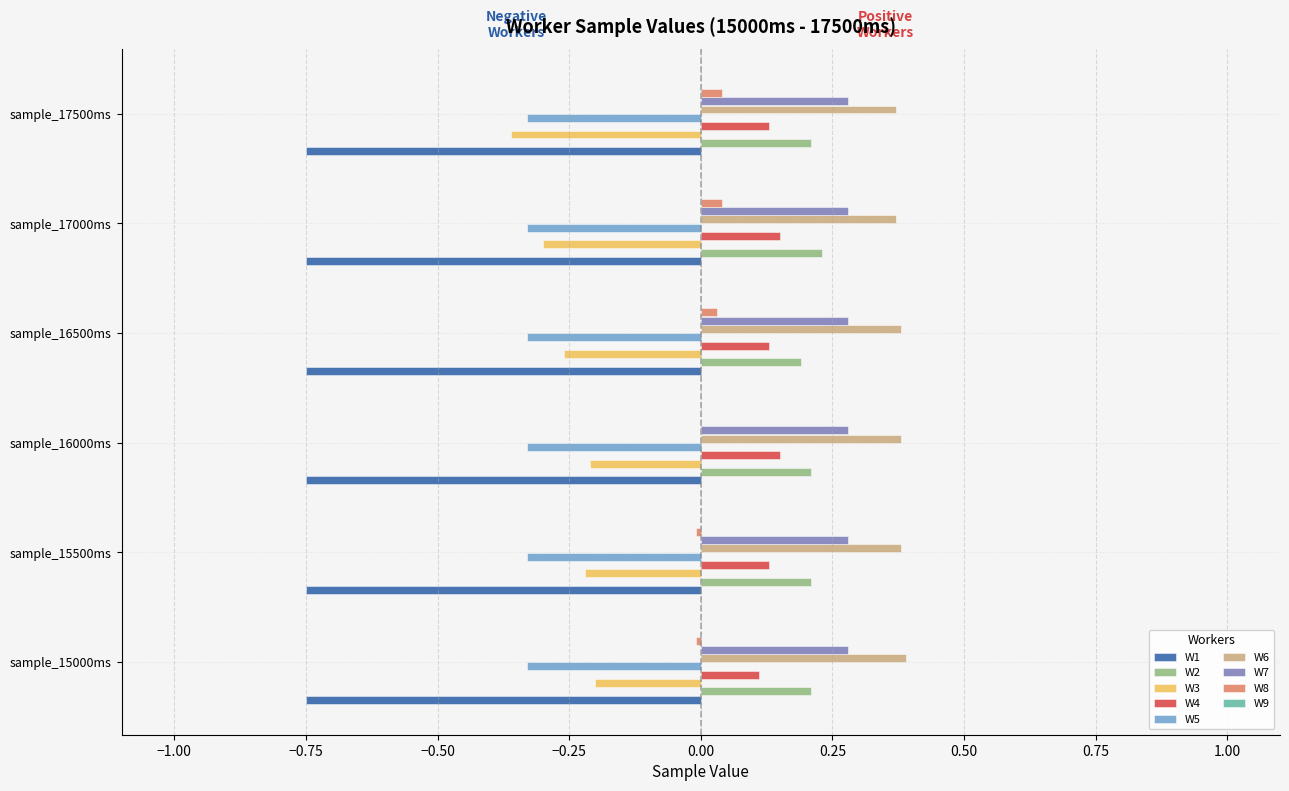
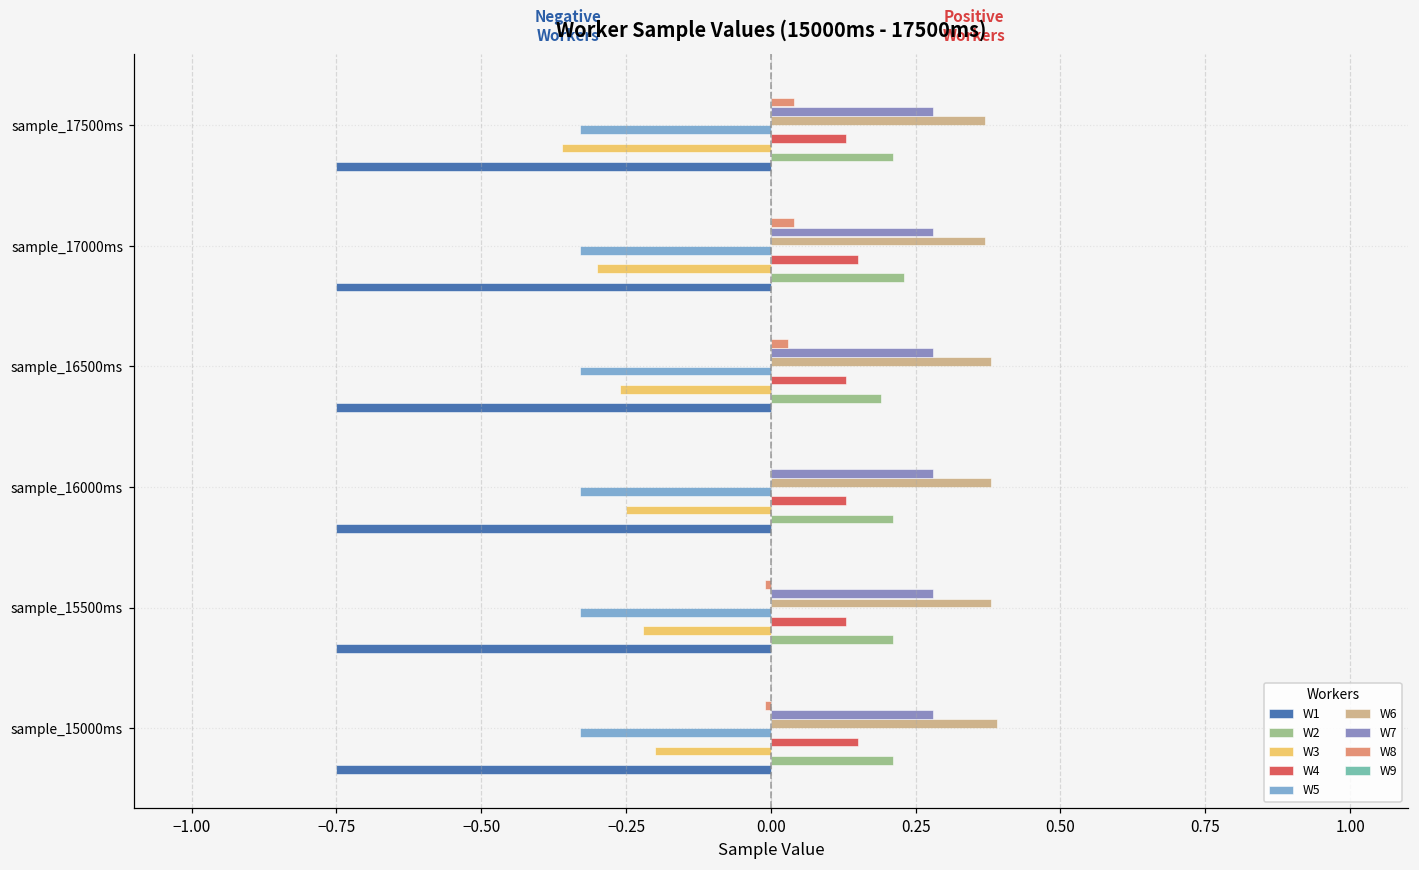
W4, sample_16000ms: 0.15 -> 0.13
W3, sample_16000ms: -0.21 -> -0.25
W4, sample_15000ms: 0.11 -> 0.15
